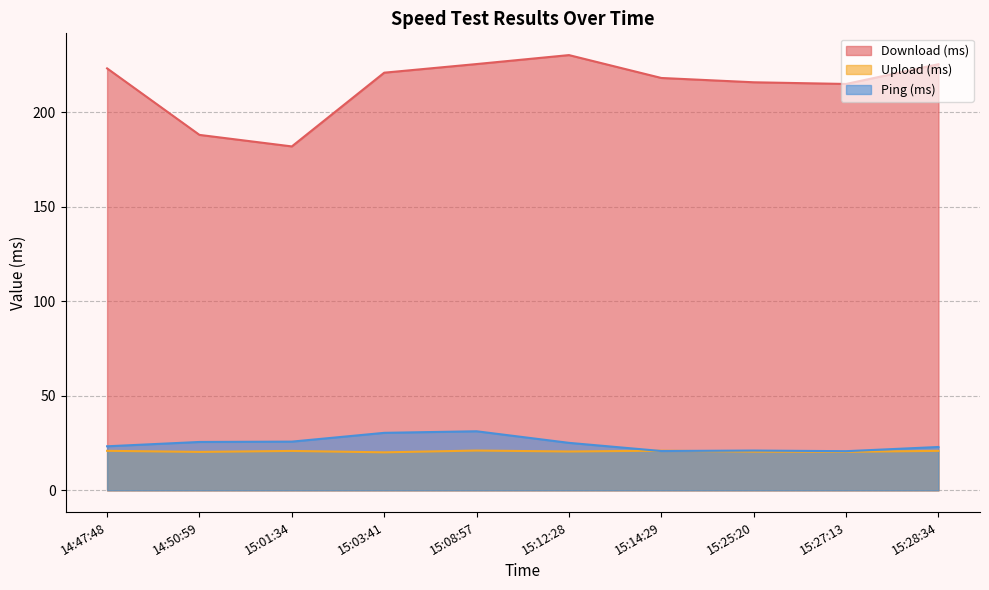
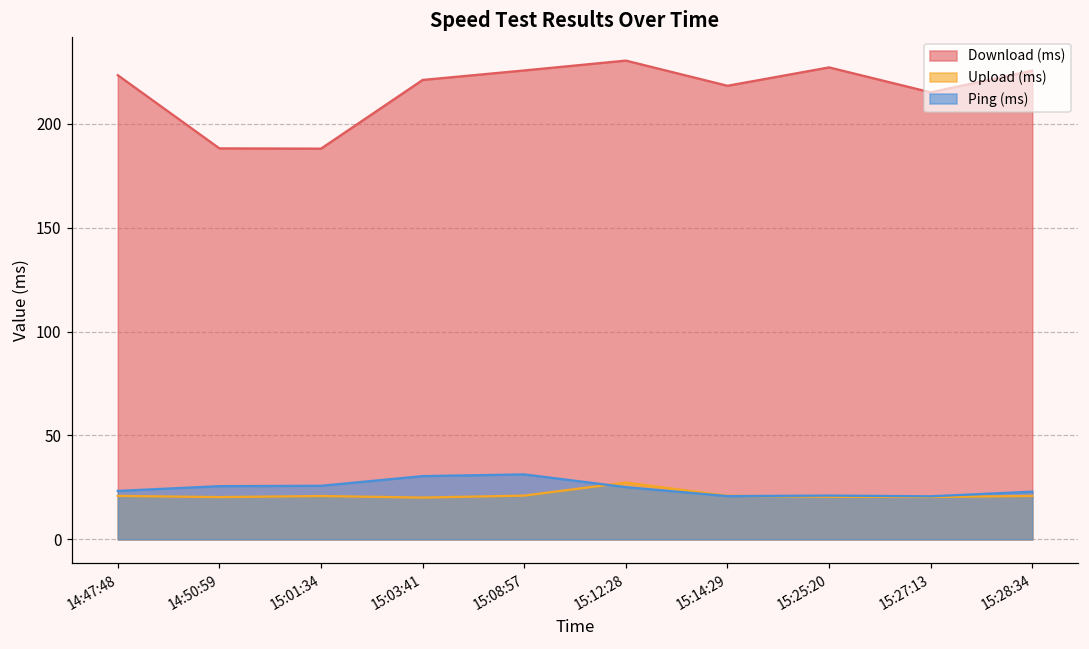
Download (ms), 15:01:34: 182 -> 188
Upload (ms), 15:12:28: 21 -> 27
Download (ms), 15:25:20: 216 -> 227
